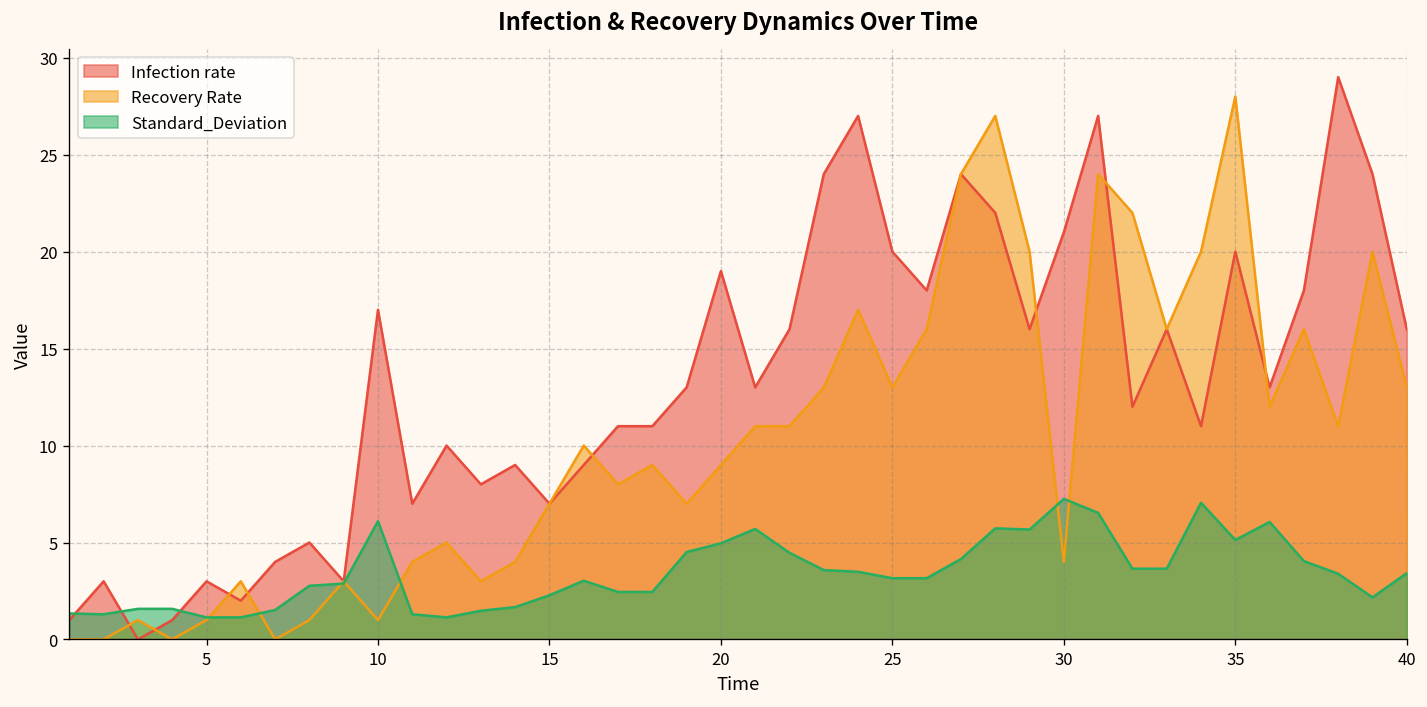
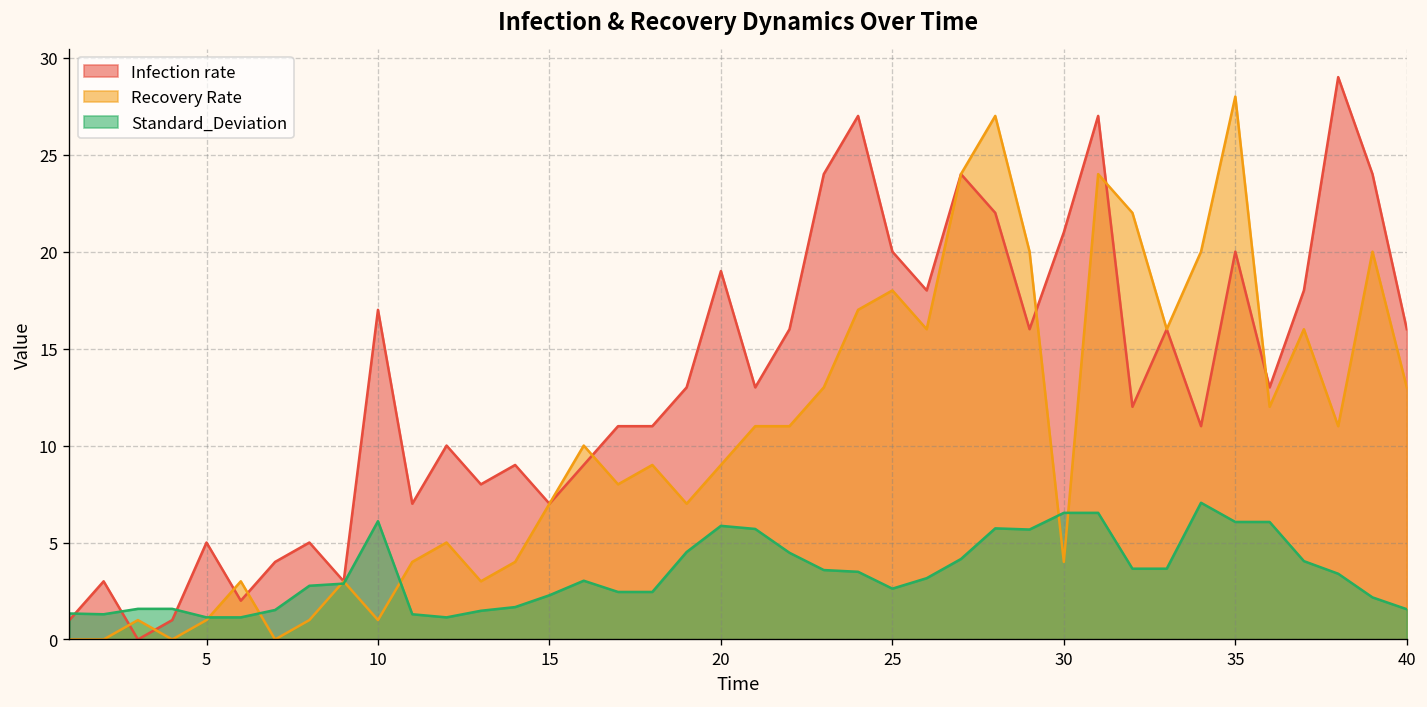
Infection rate, 5: 3 -> 5
Standard_Deviation, 20: 5.0 -> 5.9
Recovery Rate, 25: 13 -> 18
Standard_Deviation, 25: 3.2 -> 2.6
Standard_Deviation, 30: 7.3 -> 6.5
Standard_Deviation, 35: 5.1 -> 6.1
Standard_Deviation, 40: 3.4 -> 1.6
